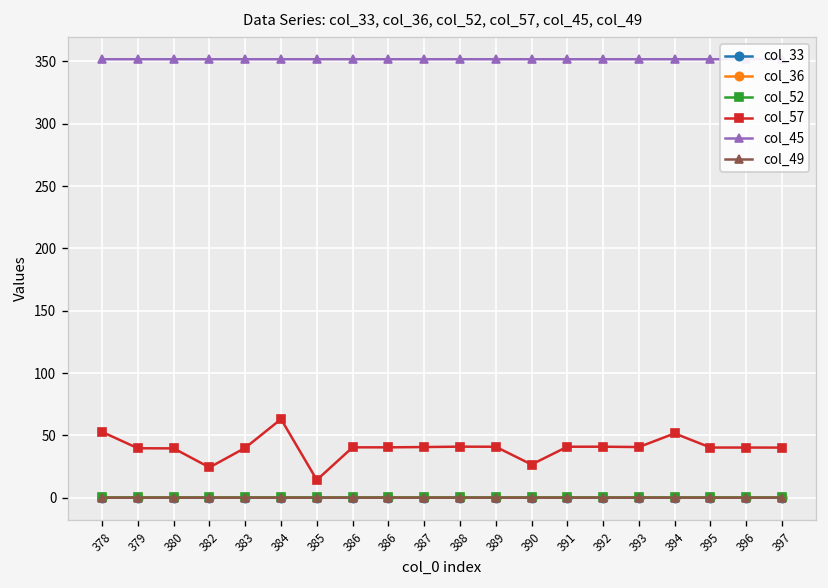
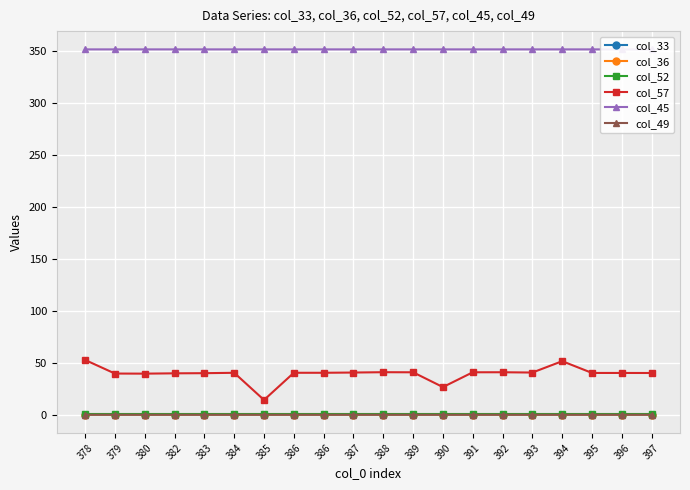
col_57, 382: 24 -> 40
col_57, 384: 63 -> 40
